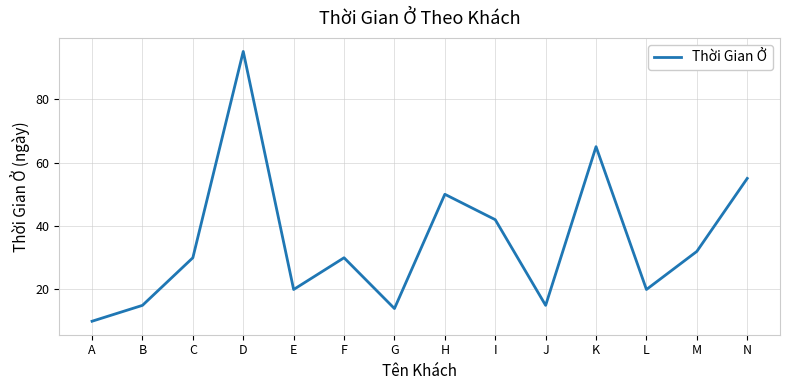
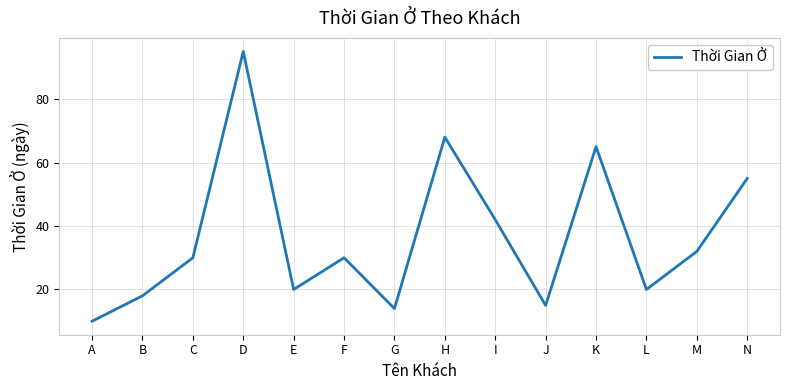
B: 15 -> 18
H: 50 -> 68
